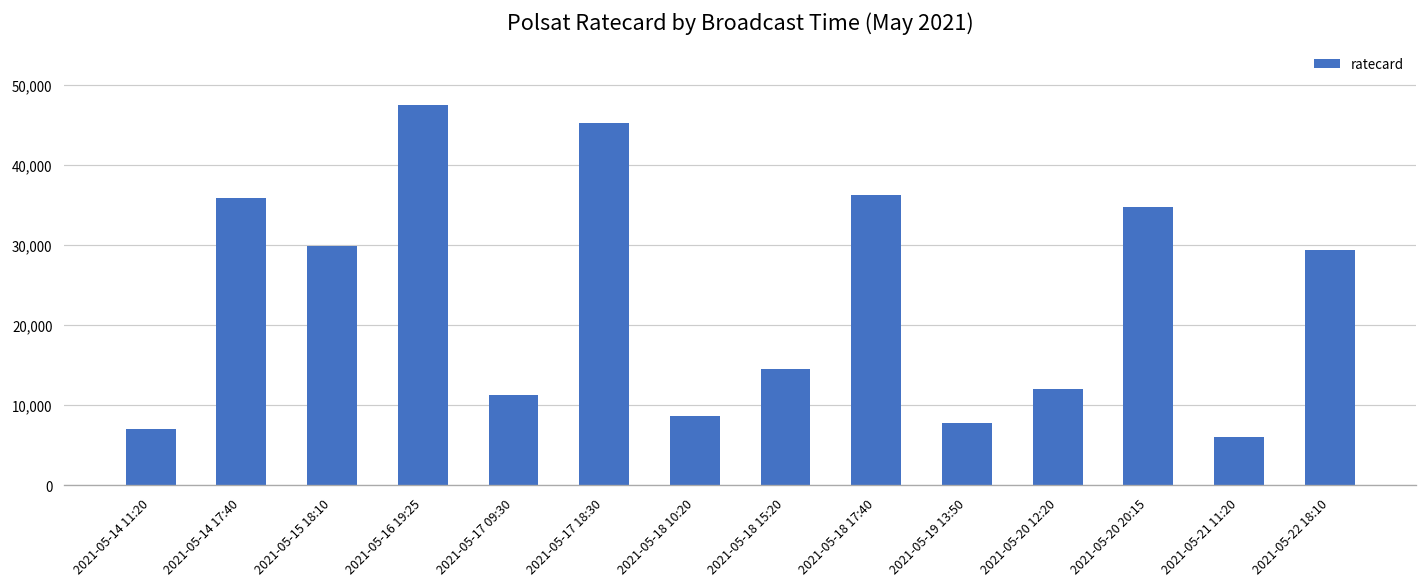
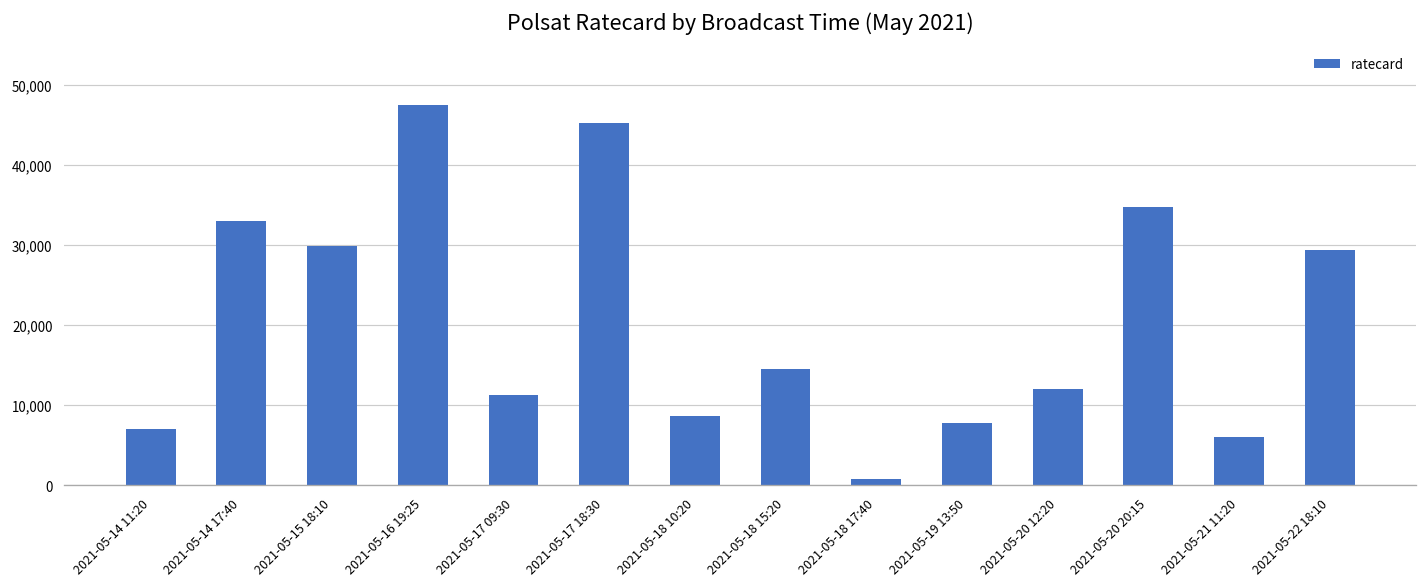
2021-05-14 17:40: 36,000 -> 33,000
2021-05-18 17:40: 36,000 -> 1,000
